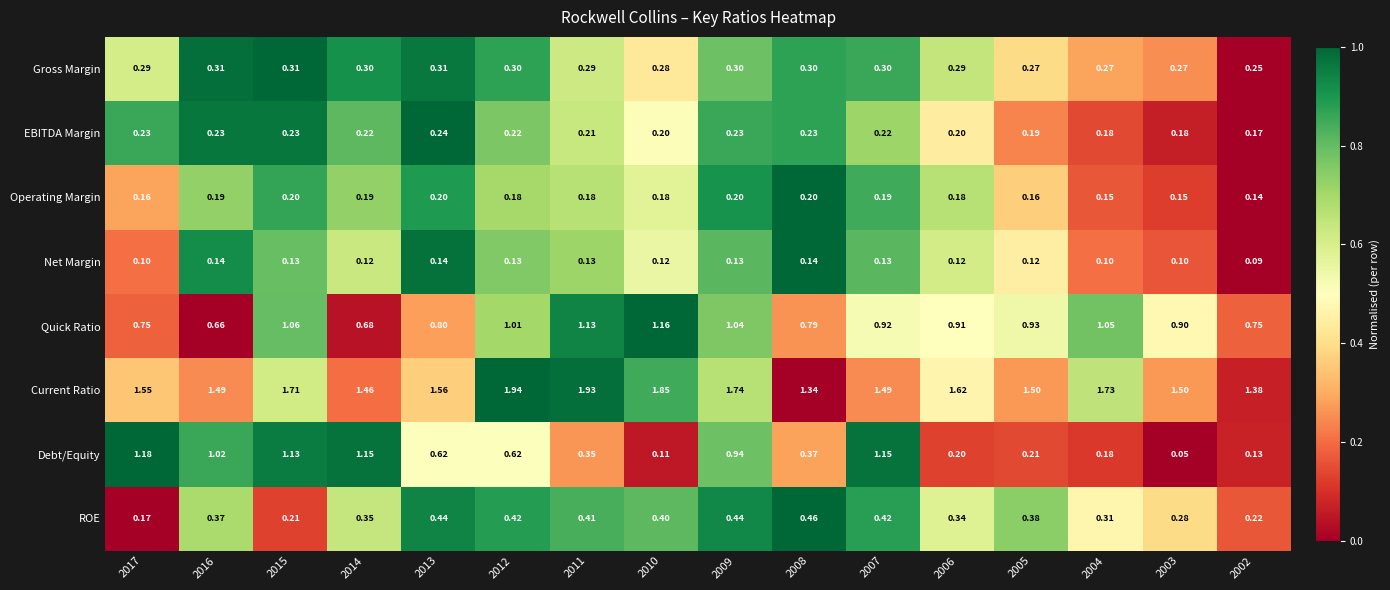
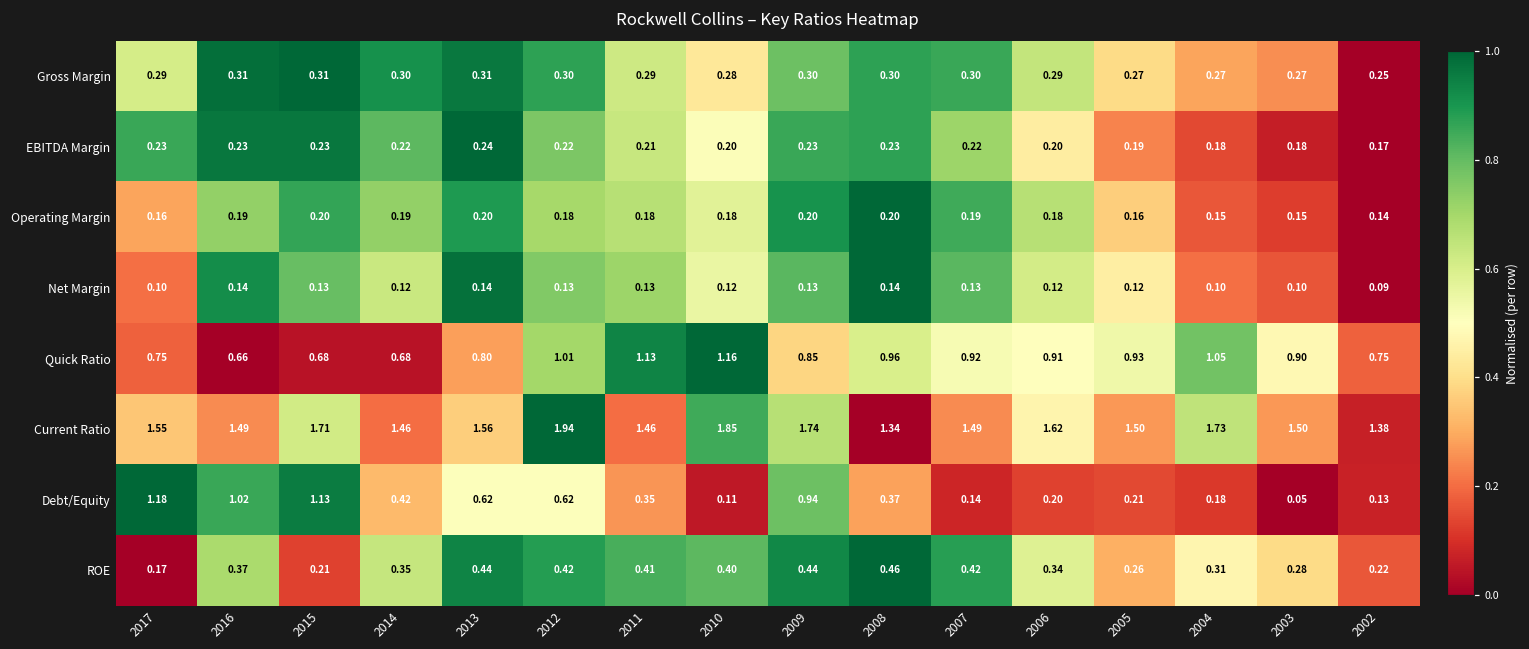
Quick Ratio, 2015: 1.06 -> 0.68
Quick Ratio, 2009: 1.04 -> 0.85
Quick Ratio, 2008: 0.79 -> 0.96
Current Ratio, 2011: 1.93 -> 1.46
Debt/Equity, 2014: 1.15 -> 0.42
Debt/Equity, 2007: 1.15 -> 0.14
ROE, 2005: 0.38 -> 0.26
